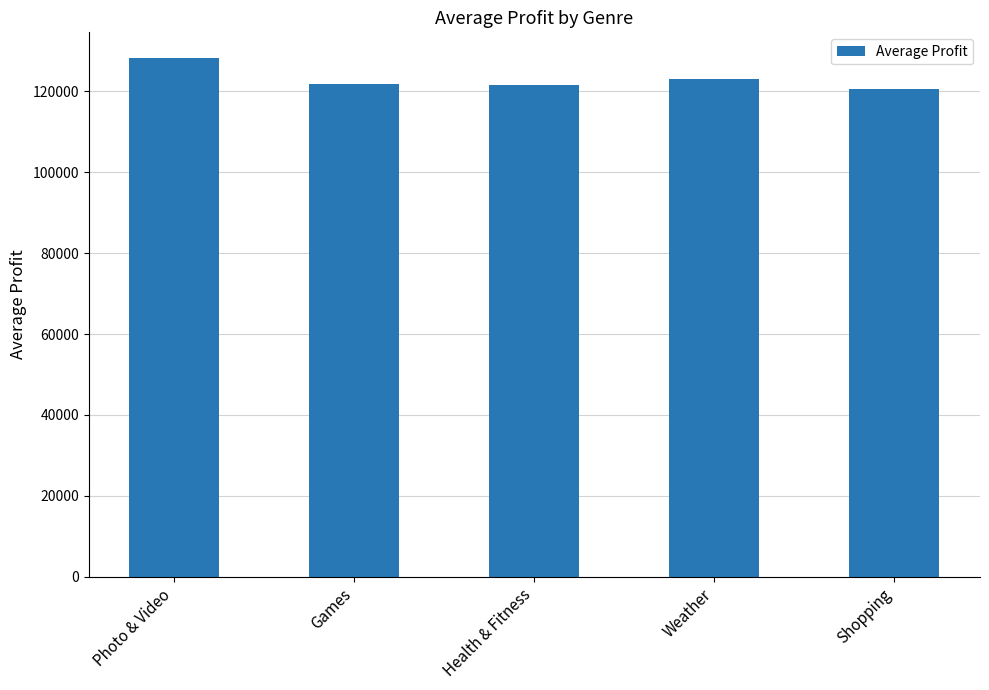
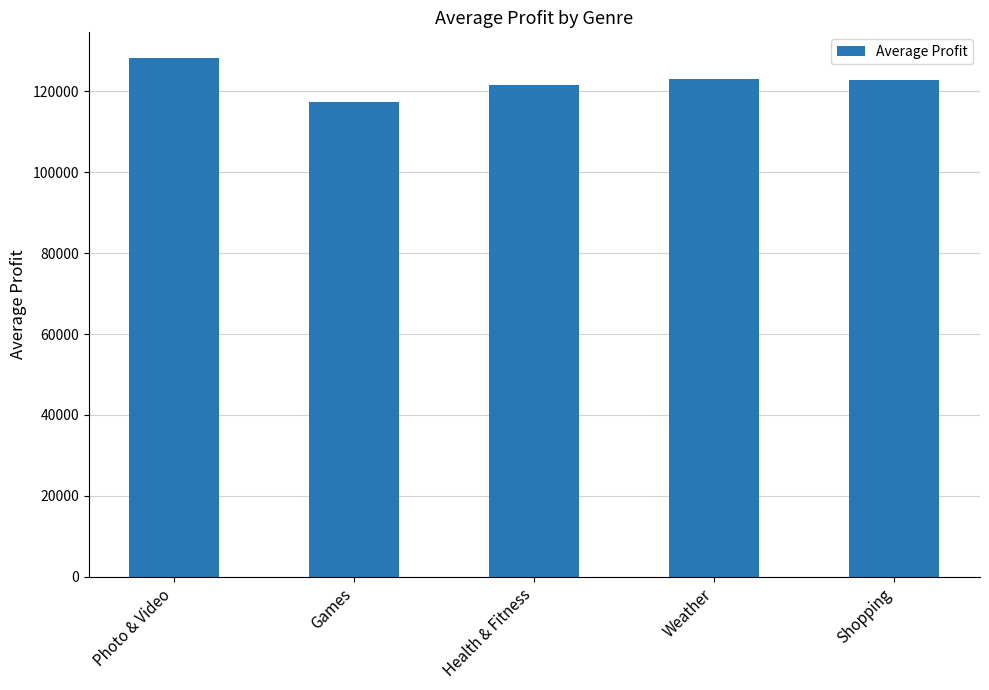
Games: 122000 -> 117000
Shopping: 121000 -> 123000
